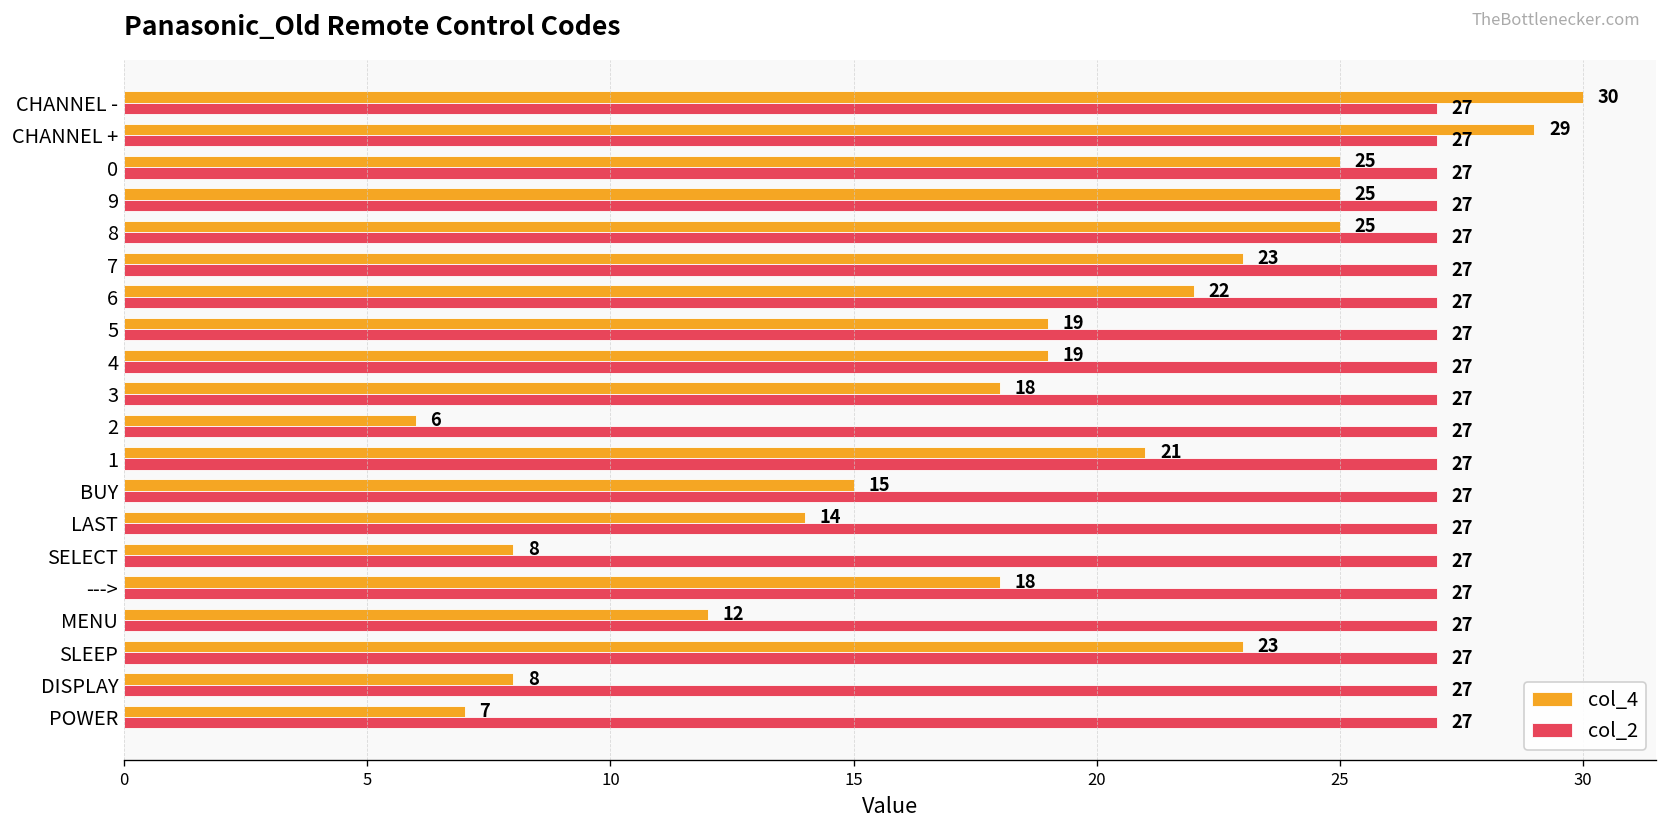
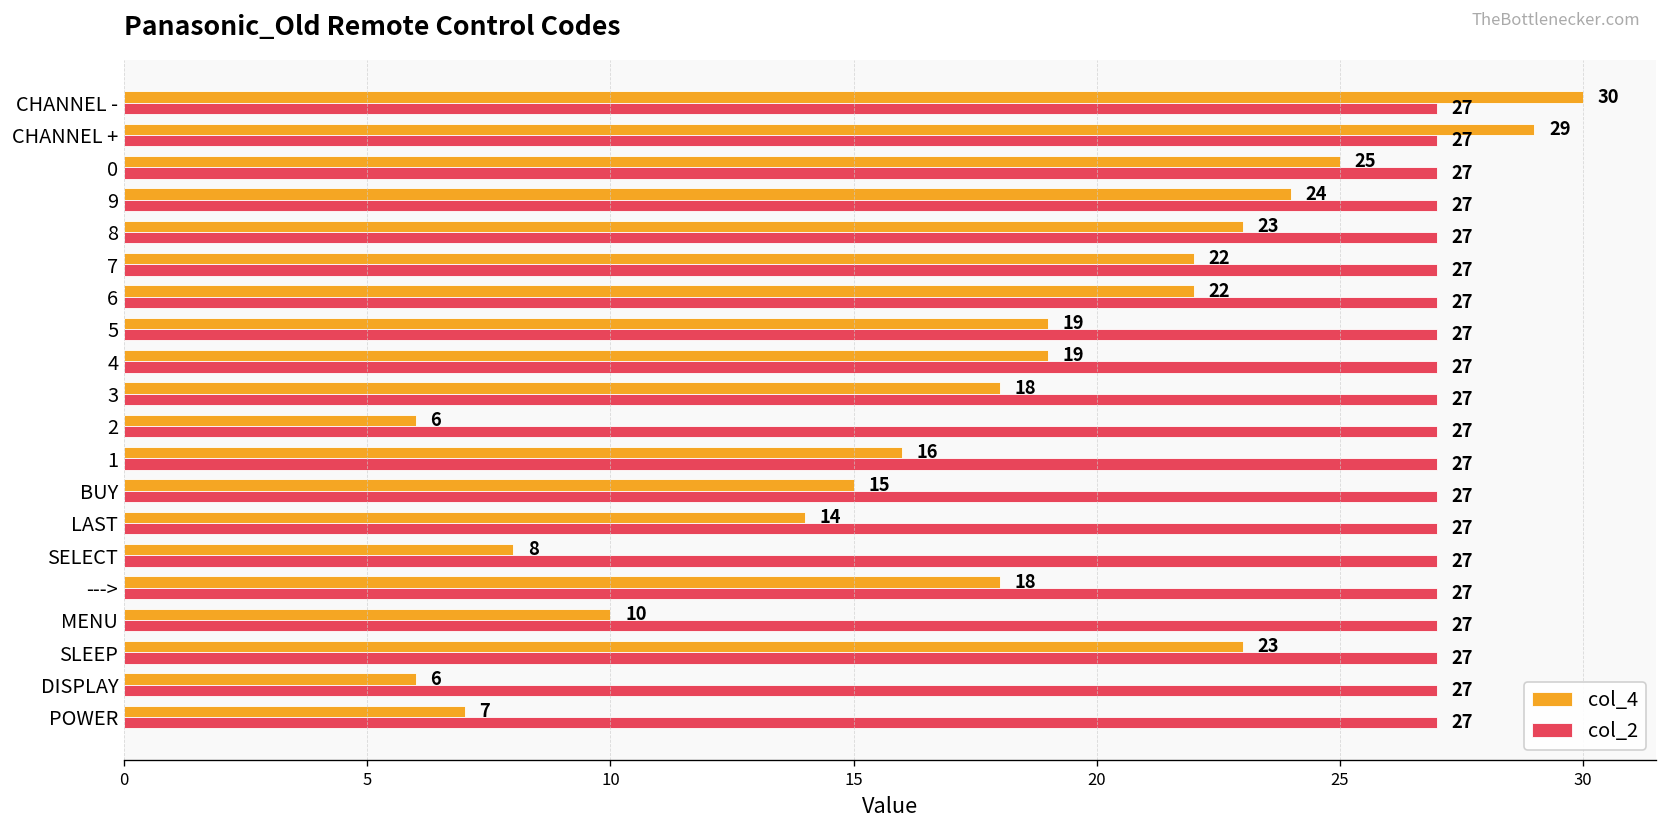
col_4, 9: 25 -> 24
col_4, 8: 25 -> 23
col_4, 7: 23 -> 22
col_4, 1: 21 -> 16
col_4, MENU: 12 -> 10
col_4, DISPLAY: 8 -> 6
